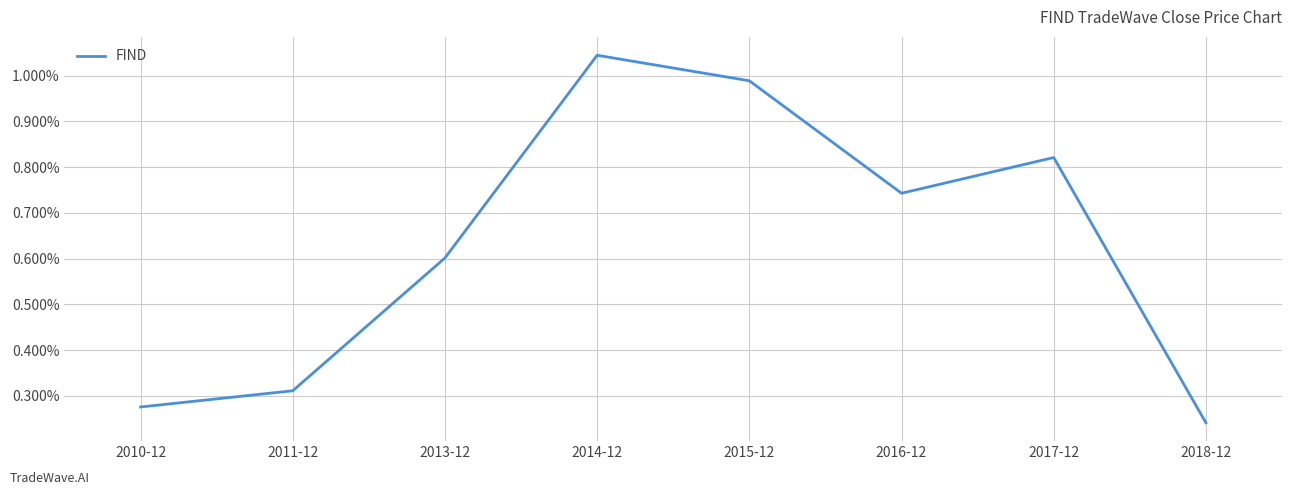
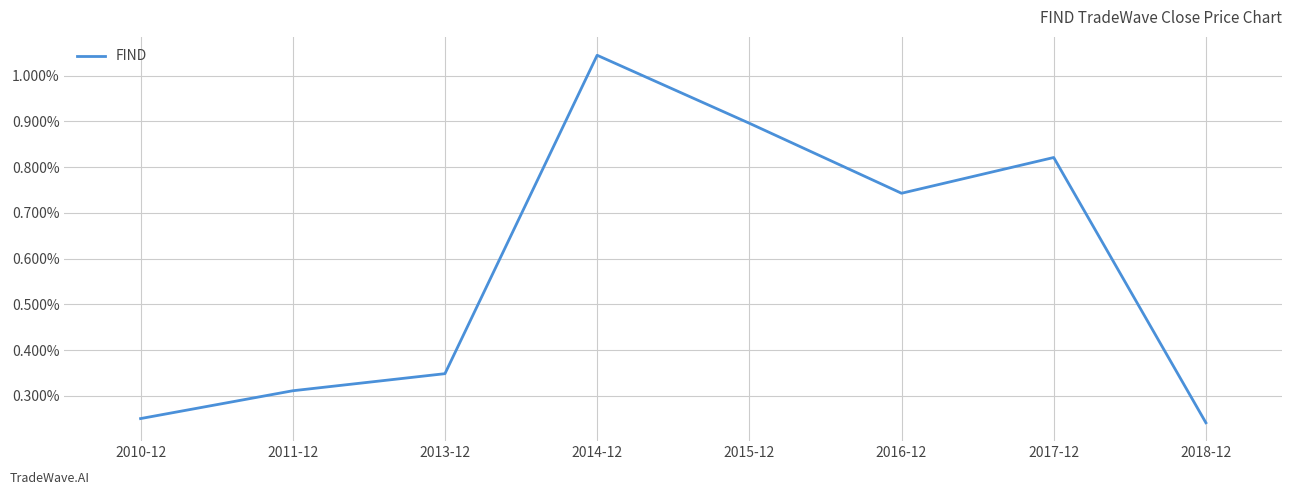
2010-12: 0.28% -> 0.25%
2013-12: 0.60% -> 0.35%
2015-12: 0.99% -> 0.90%
